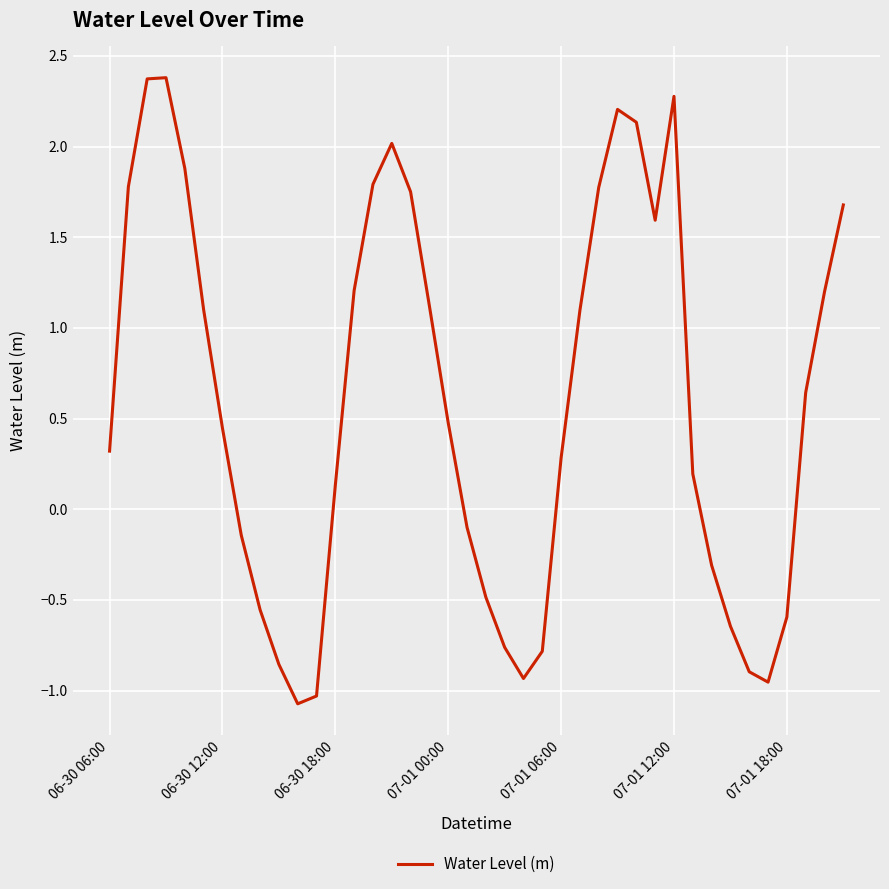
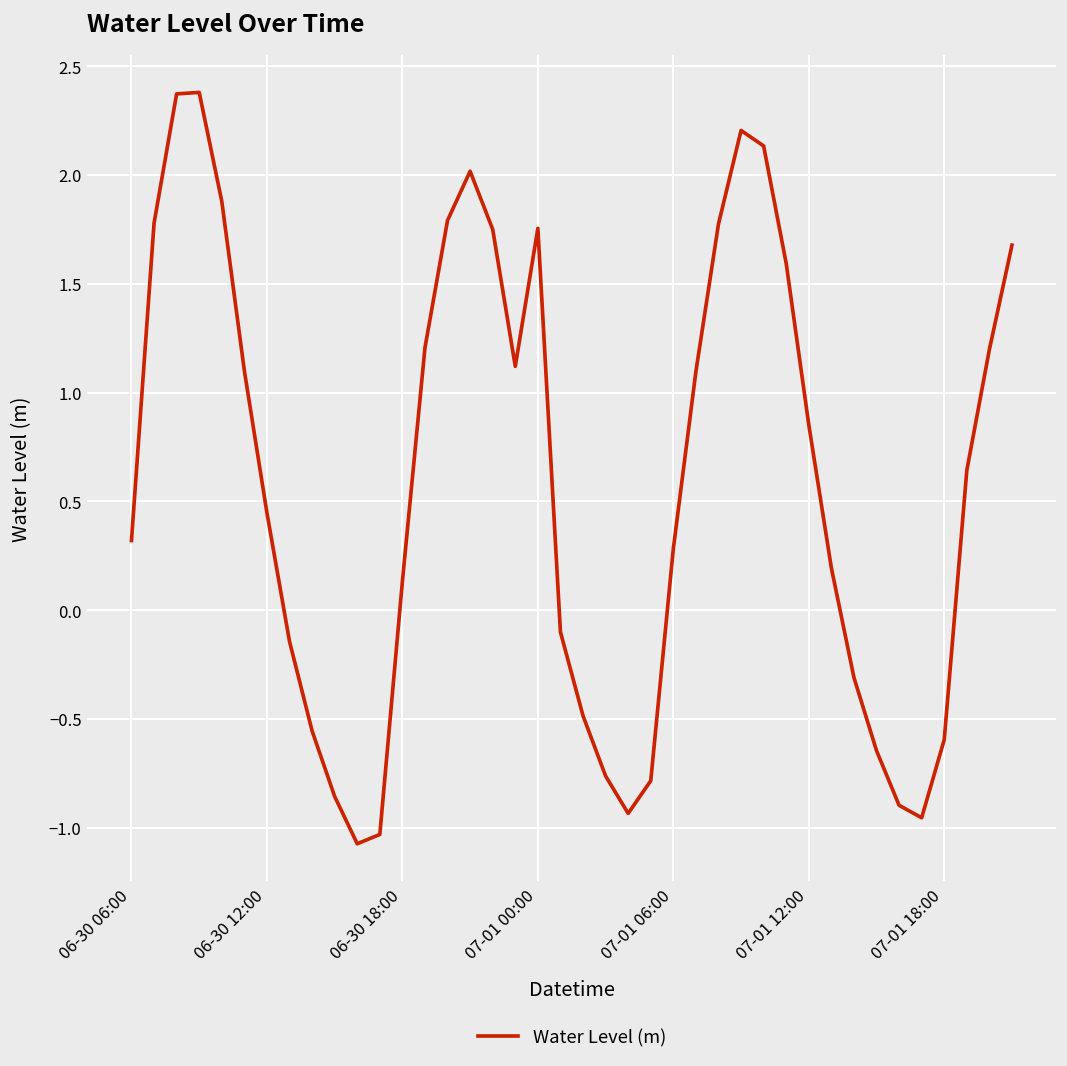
07-01 00:00: 0.48 -> 1.75
07-01 12:00: 2.28 -> 0.85
